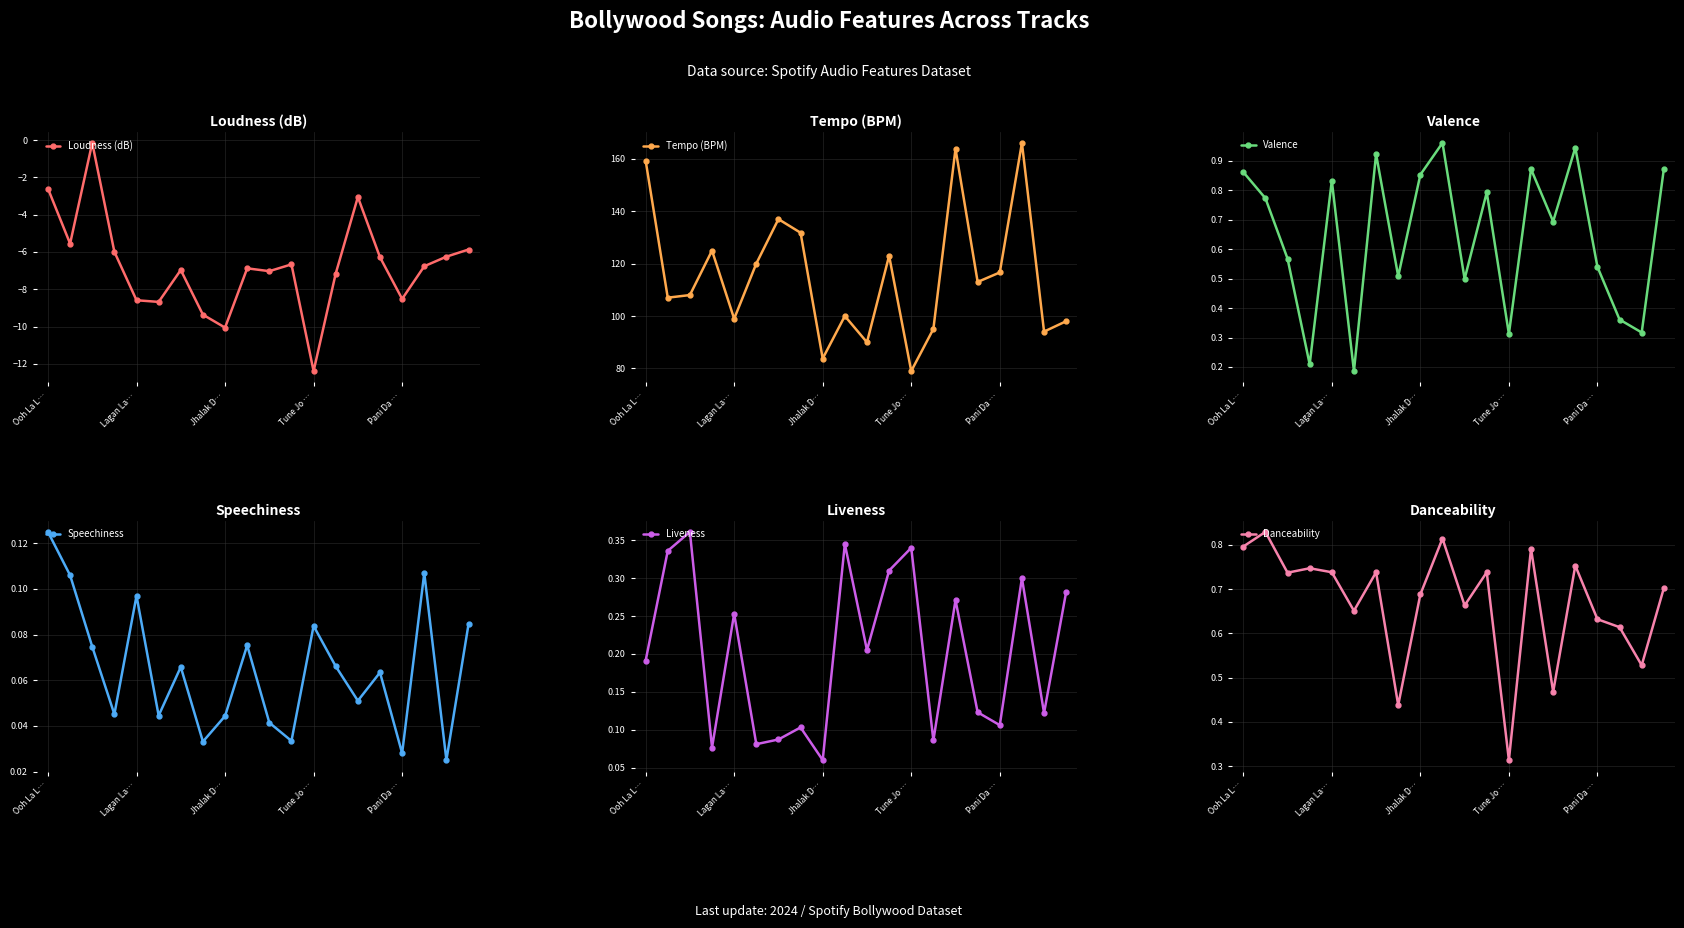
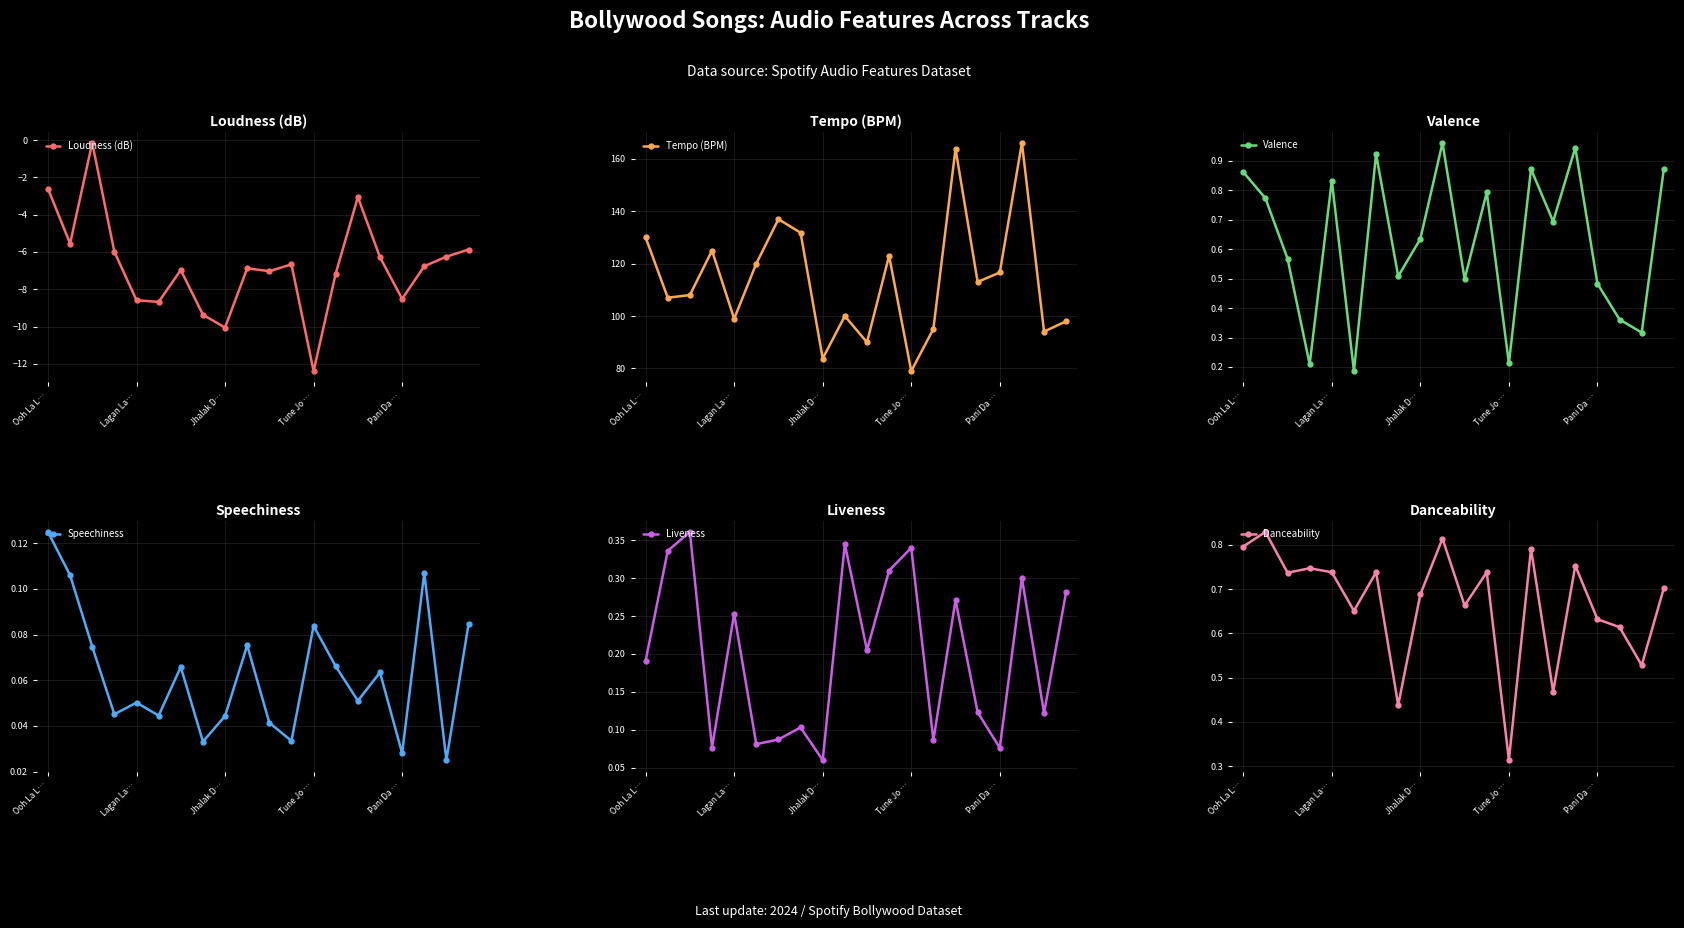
Tempo (BPM), Ooh La L…: 159 -> 130
Valence, Jhalak D…: 0.85 -> 0.64
Valence, Tune Jo …: 0.31 -> 0.21
Valence, Pani Da …: 0.54 -> 0.48
Speechiness, Lagan La…: 0.097 -> 0.050
Liveness, Pani Da …: 0.11 -> 0.08
